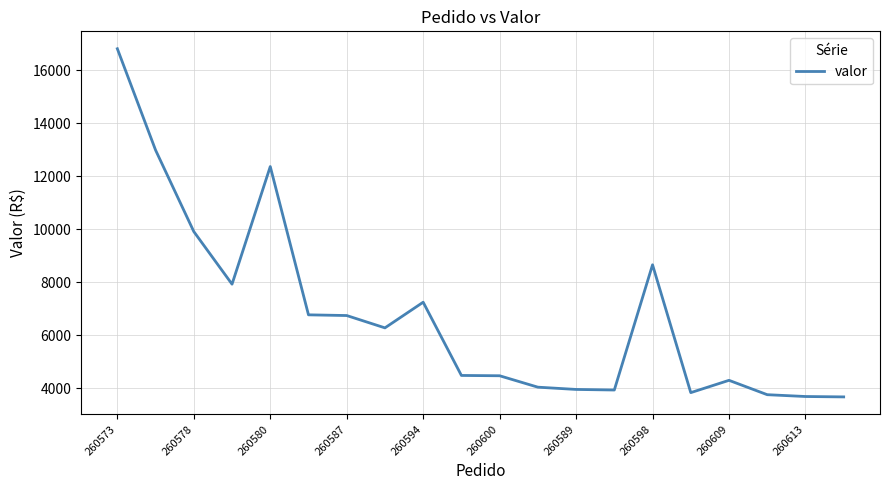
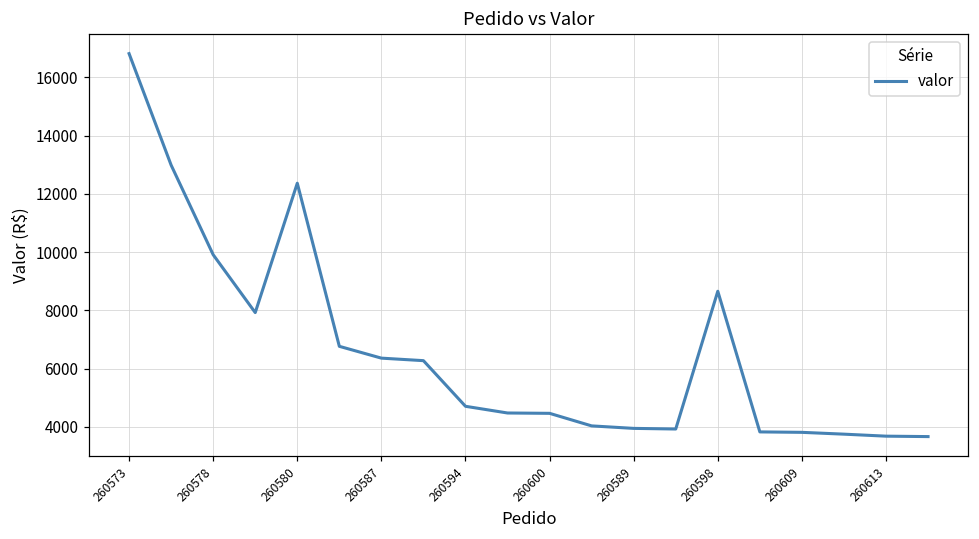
260587: 6700 -> 6400
260594: 7200 -> 4700
260609: 4300 -> 3800
